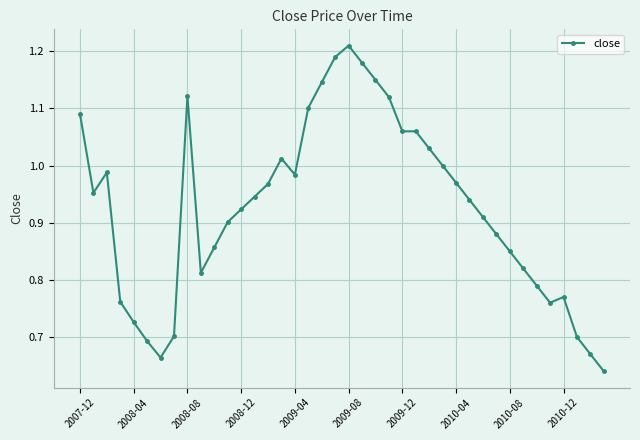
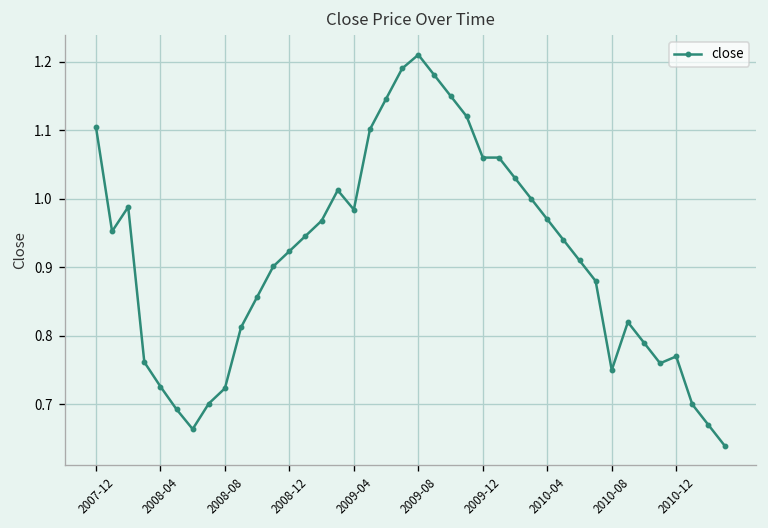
2007-12: 1.09 -> 1.10
2008-08: 1.12 -> 0.72
2010-08: 0.85 -> 0.75
